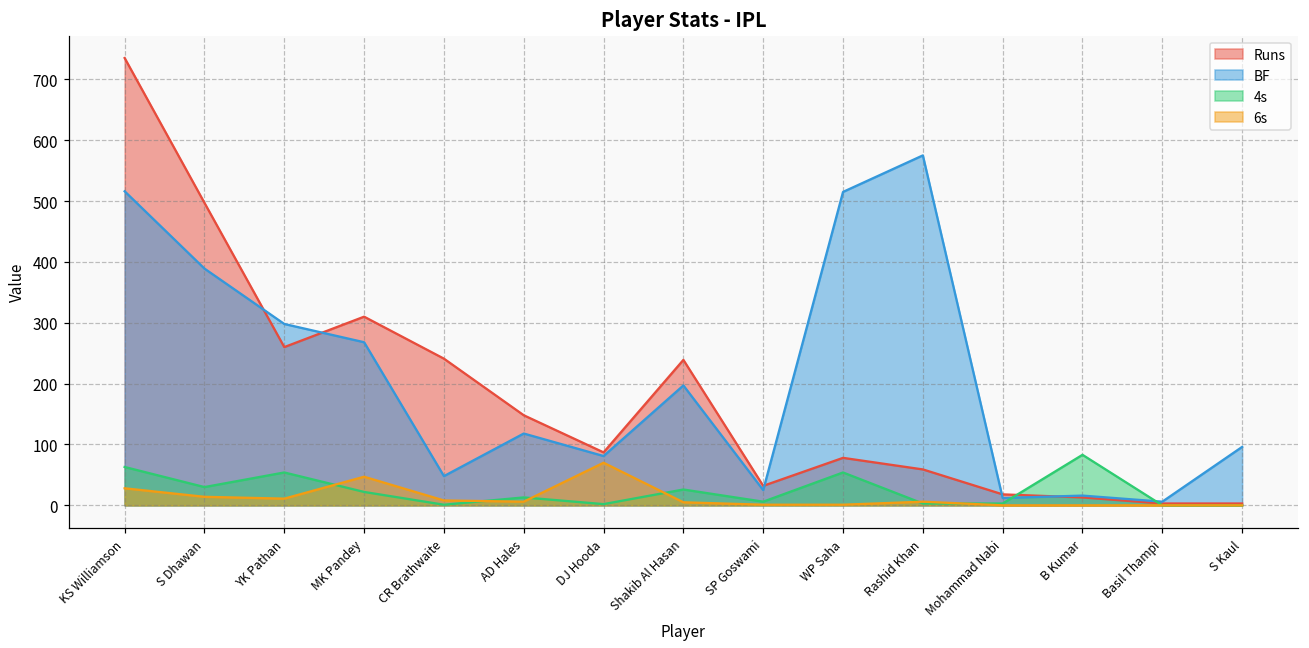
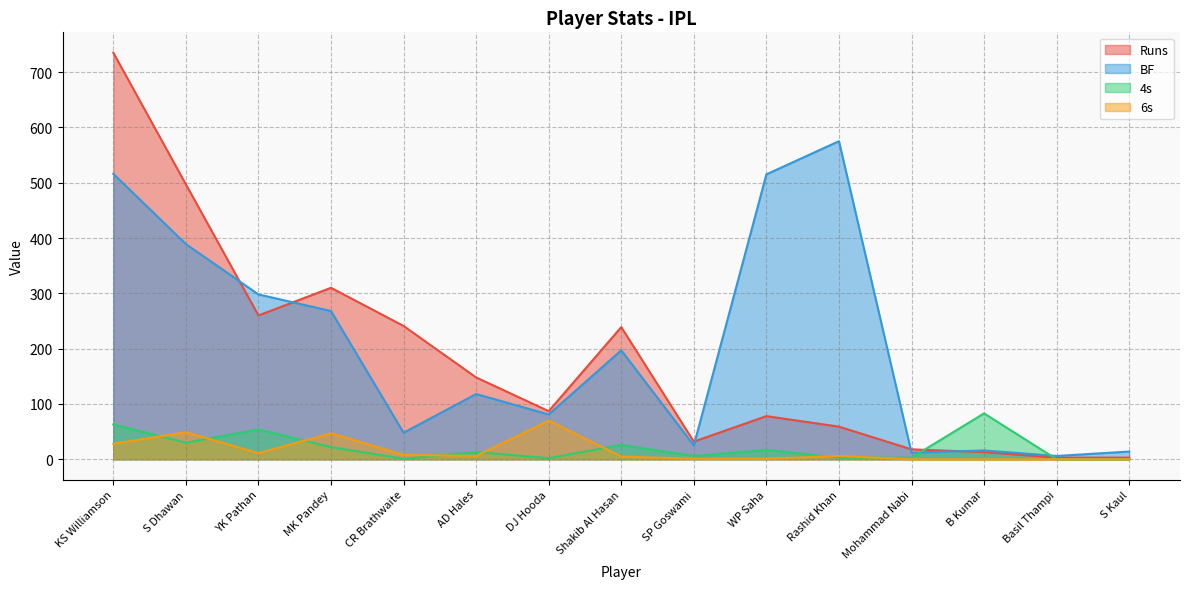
6s, S Dhawan: 10 -> 50
4s, WP Saha: 50 -> 20
BF, S Kaul: 100 -> 10
